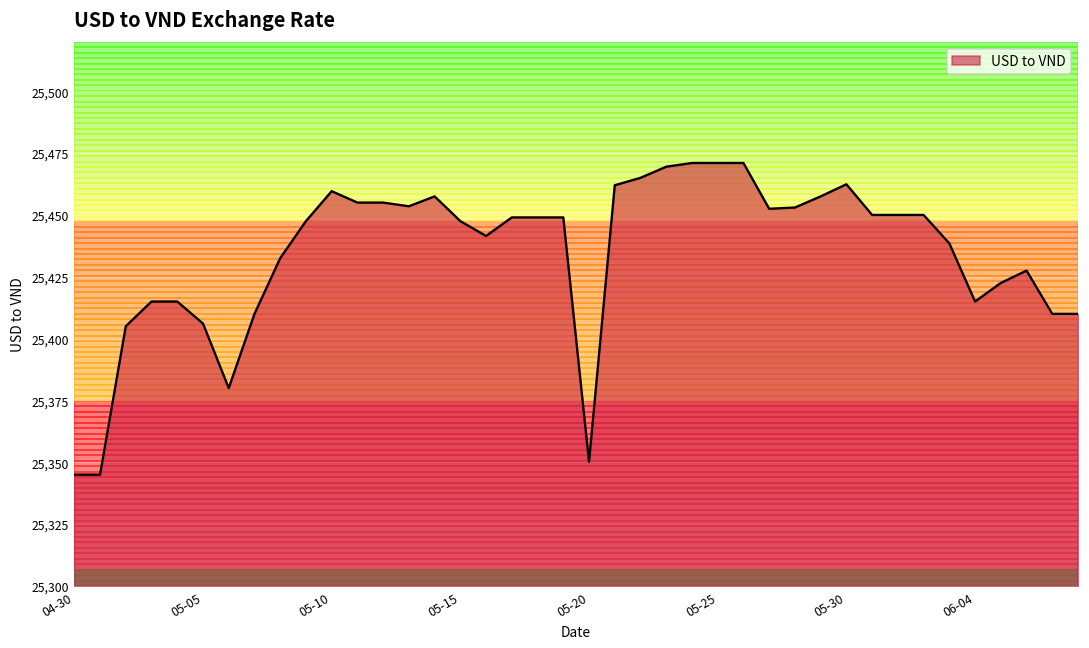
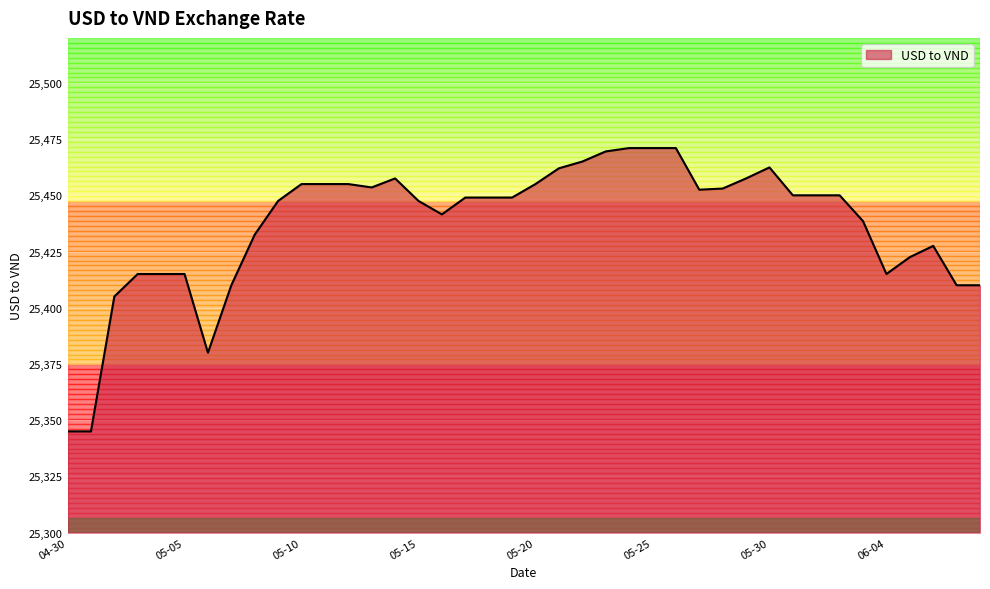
05-05: 25,406 -> 25,415
05-10: 25,460 -> 25,455
05-20: 25,350 -> 25,455
